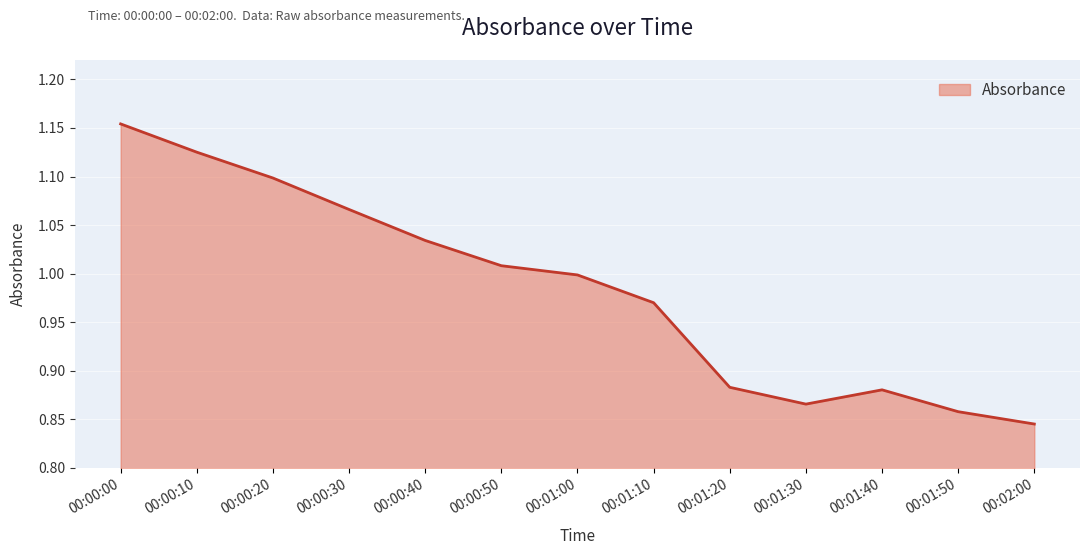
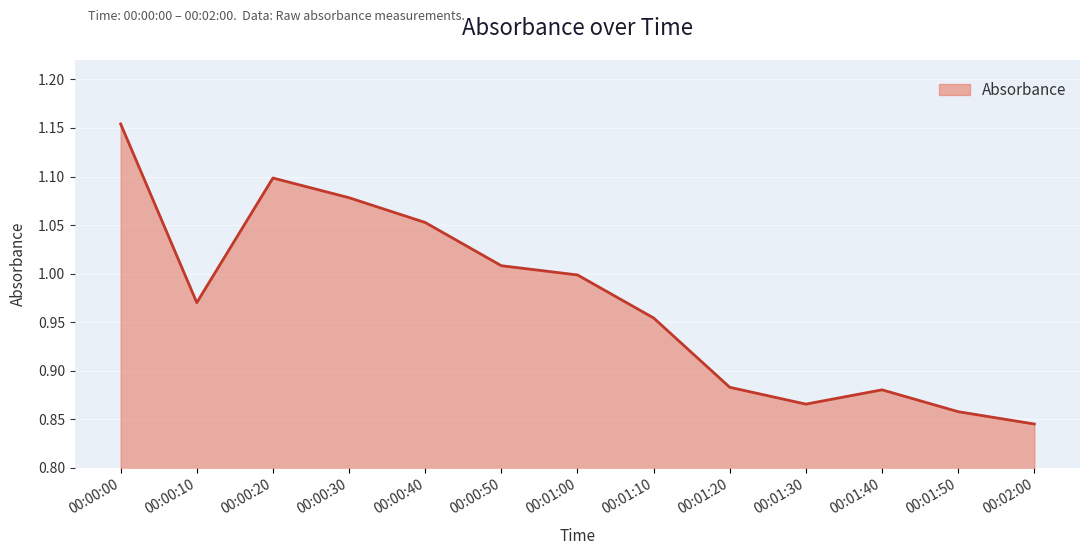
Absorbance, 00:00:10: 1.13 -> 0.97
Absorbance, 00:00:30: 1.07 -> 1.08
Absorbance, 00:00:40: 1.03 -> 1.05
Absorbance, 00:01:10: 0.97 -> 0.95
